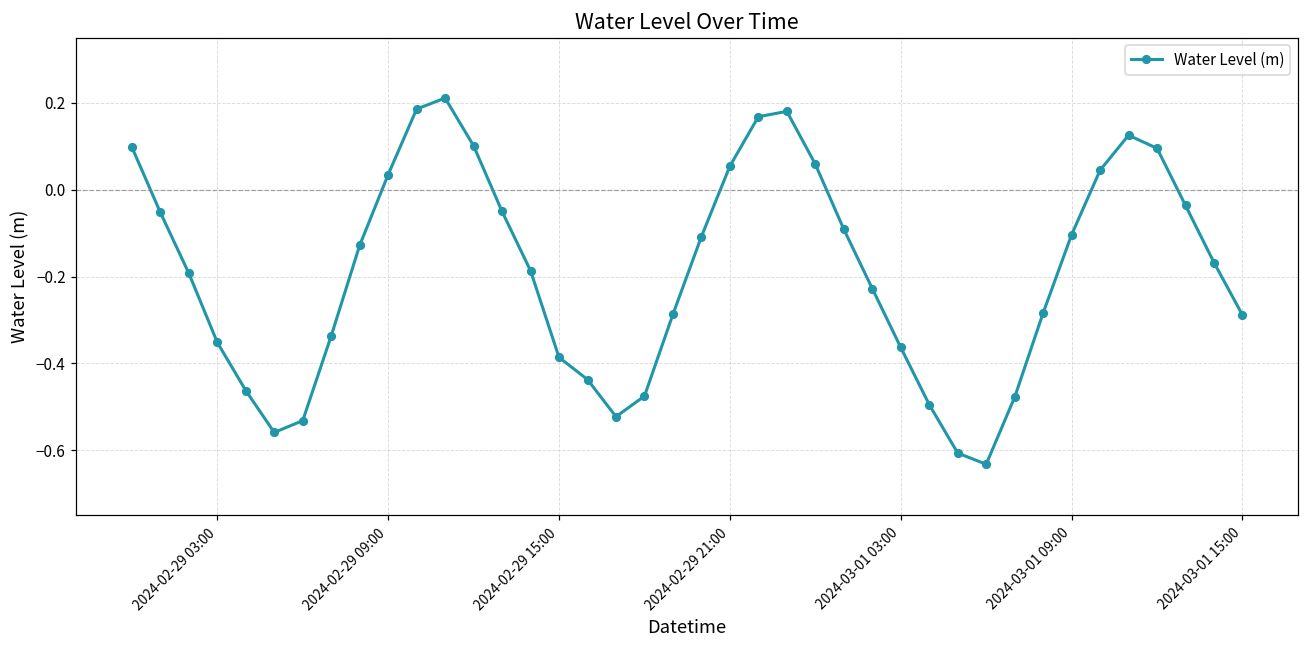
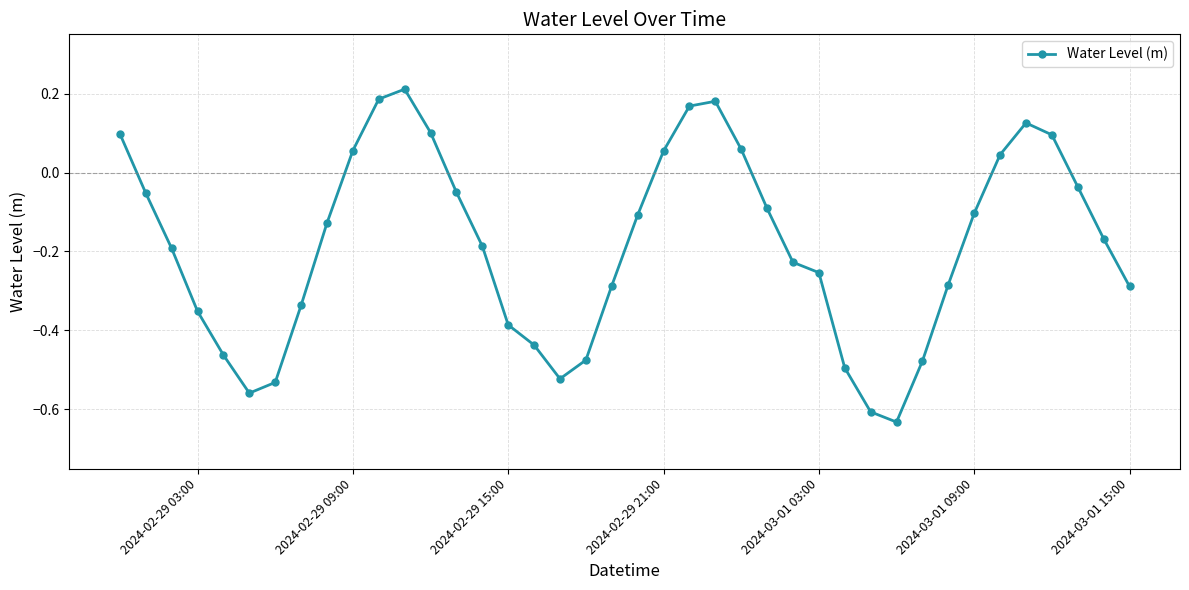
2024-02-29 09:00: 0.04 -> 0.06
2024-03-01 03:00: -0.36 -> -0.25
